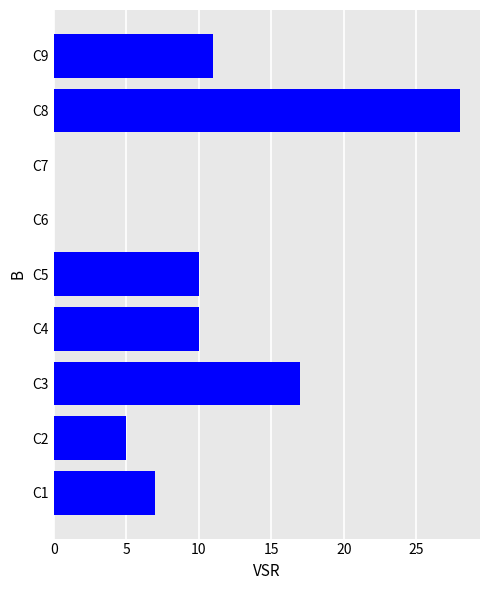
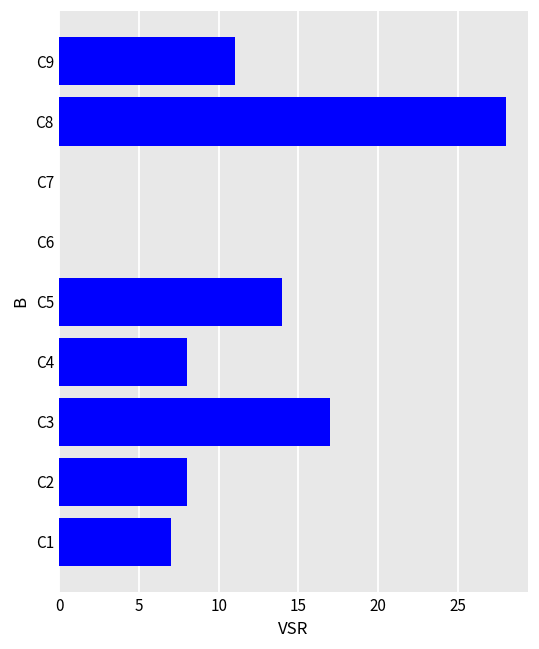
C5: 10 -> 14
C4: 10 -> 8
C2: 5 -> 8
